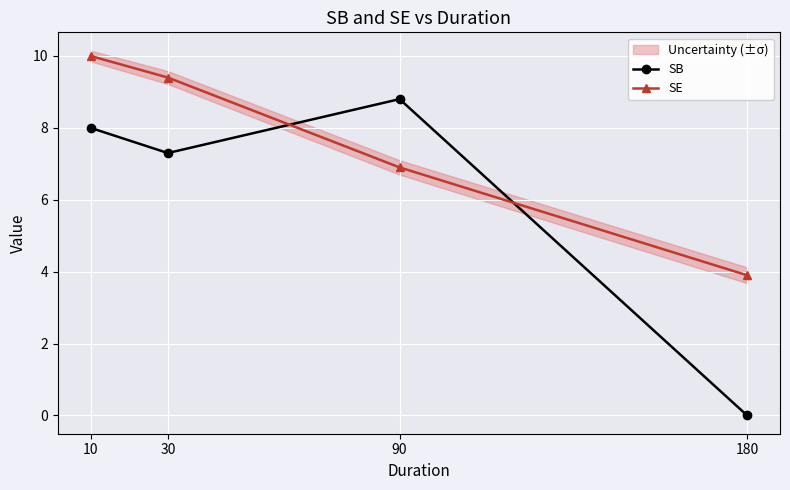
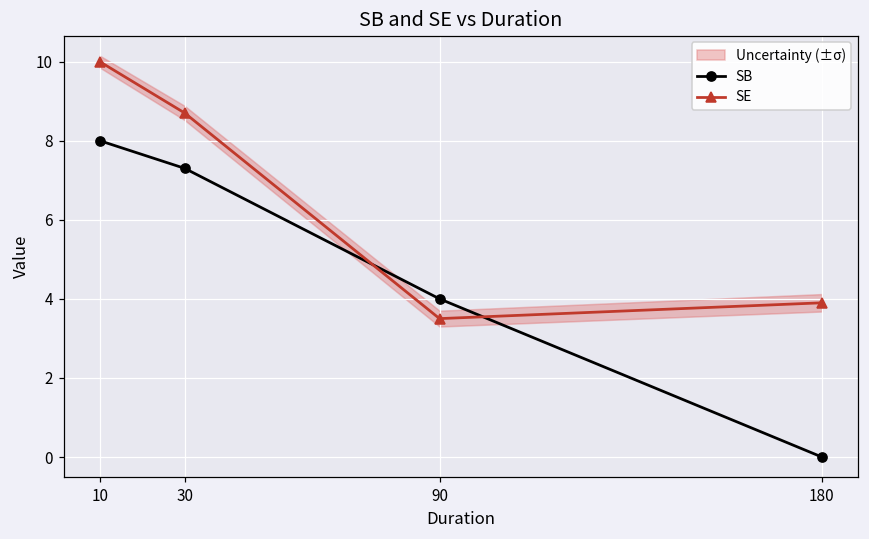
SE, 30: 9.4 -> 8.7
SB, 90: 8.8 -> 4.0
SE, 90: 6.9 -> 3.5
